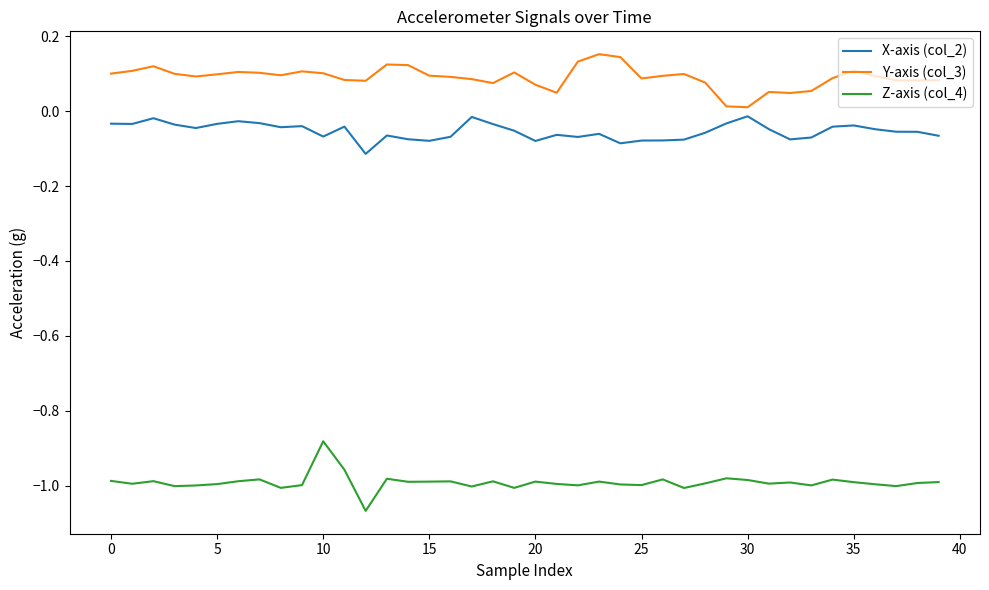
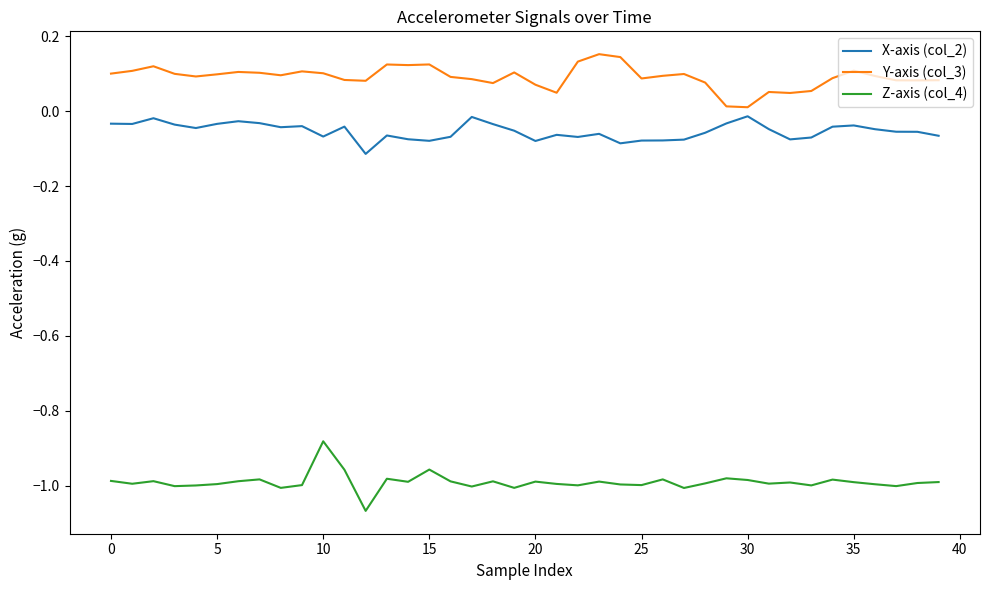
Y-axis (col_3), 15: 0.09 -> 0.12
Z-axis (col_4), 15: -0.99 -> -0.96
